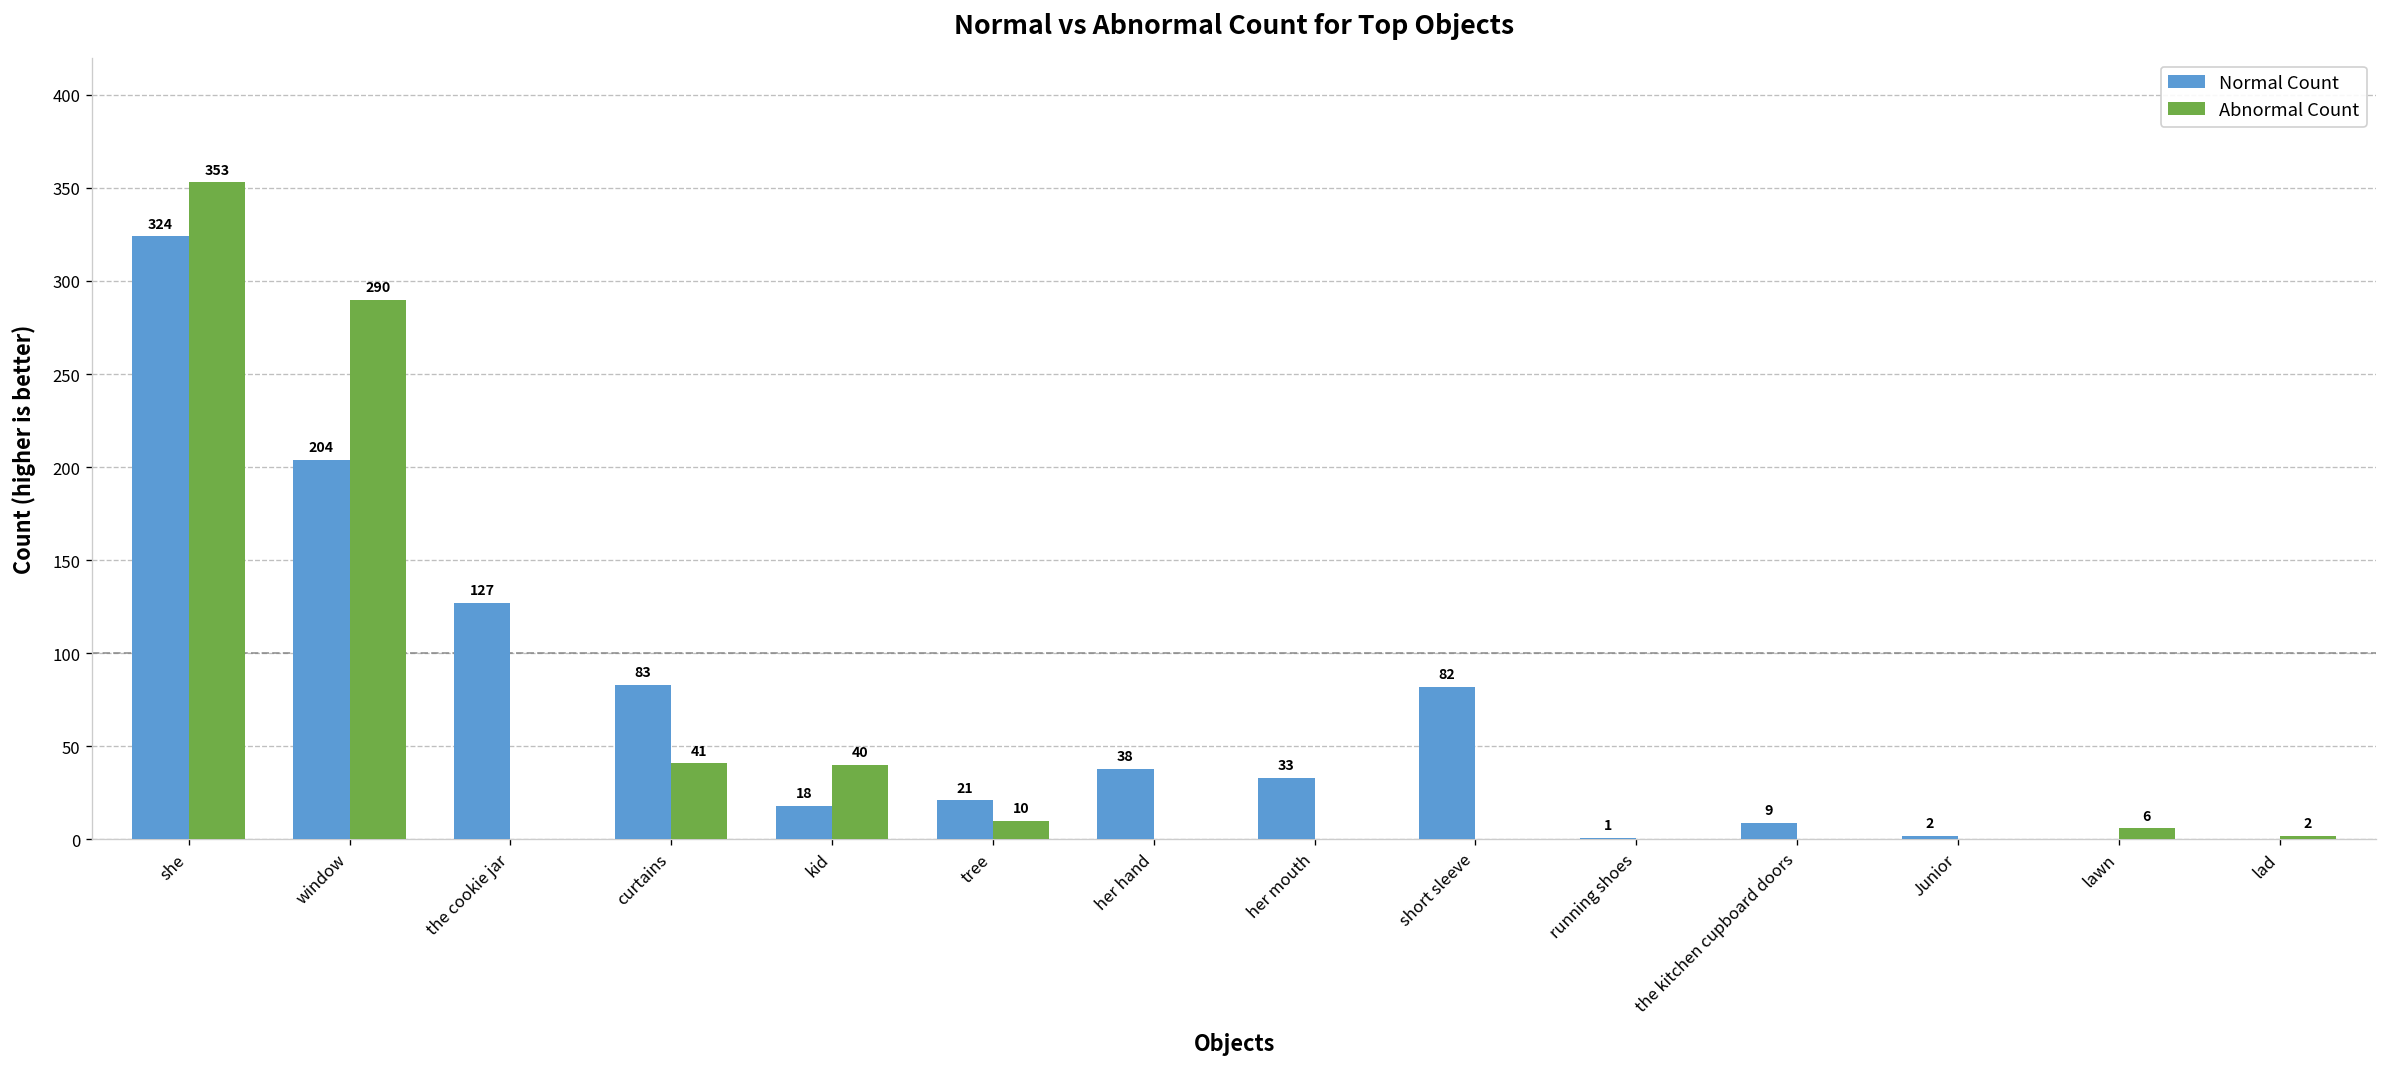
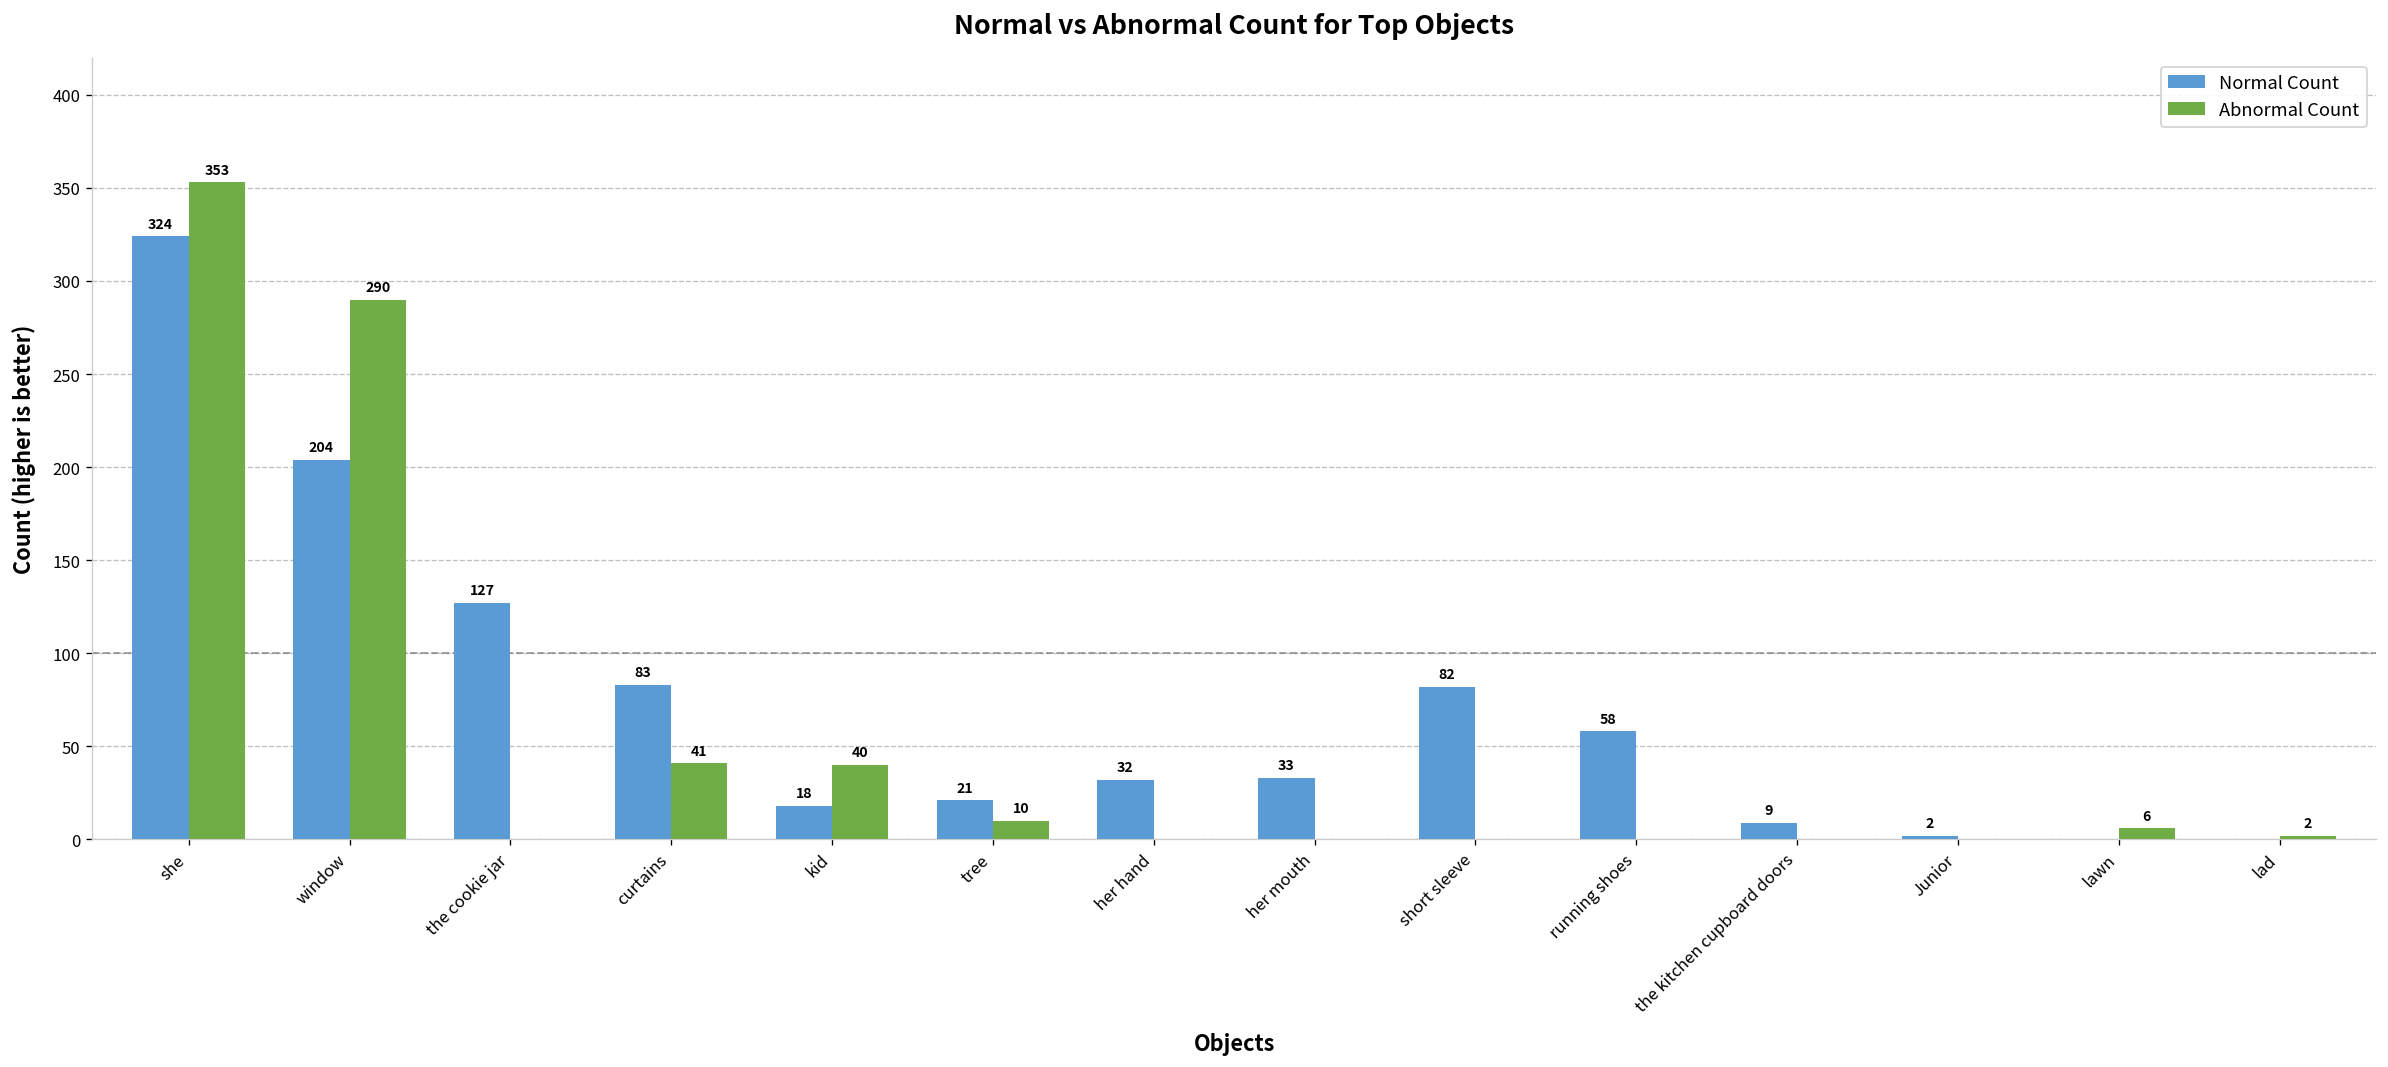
Normal Count, her hand: 38 -> 32
Normal Count, running shoes: 1 -> 58
